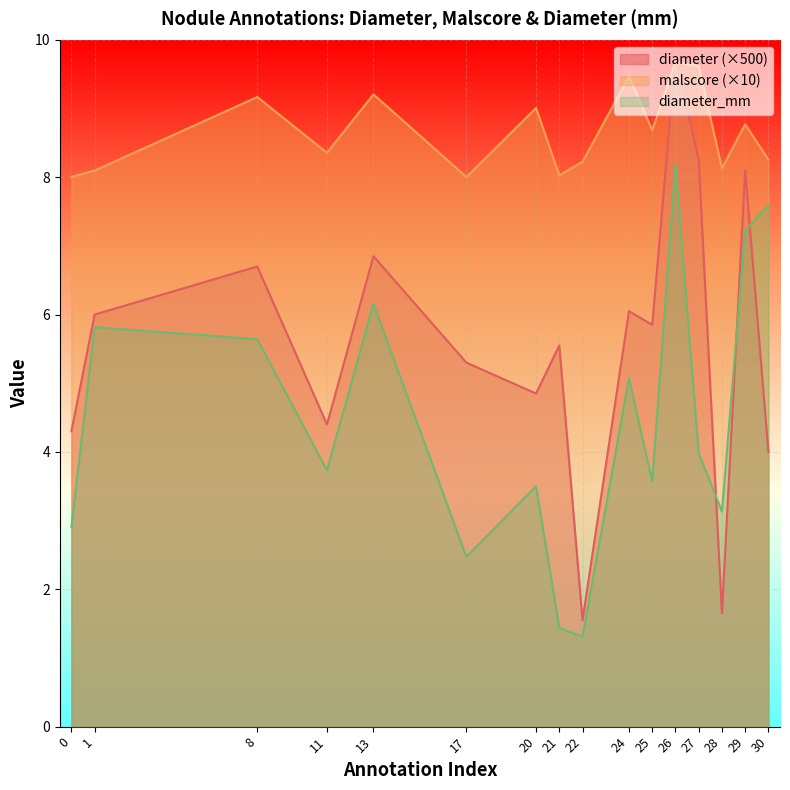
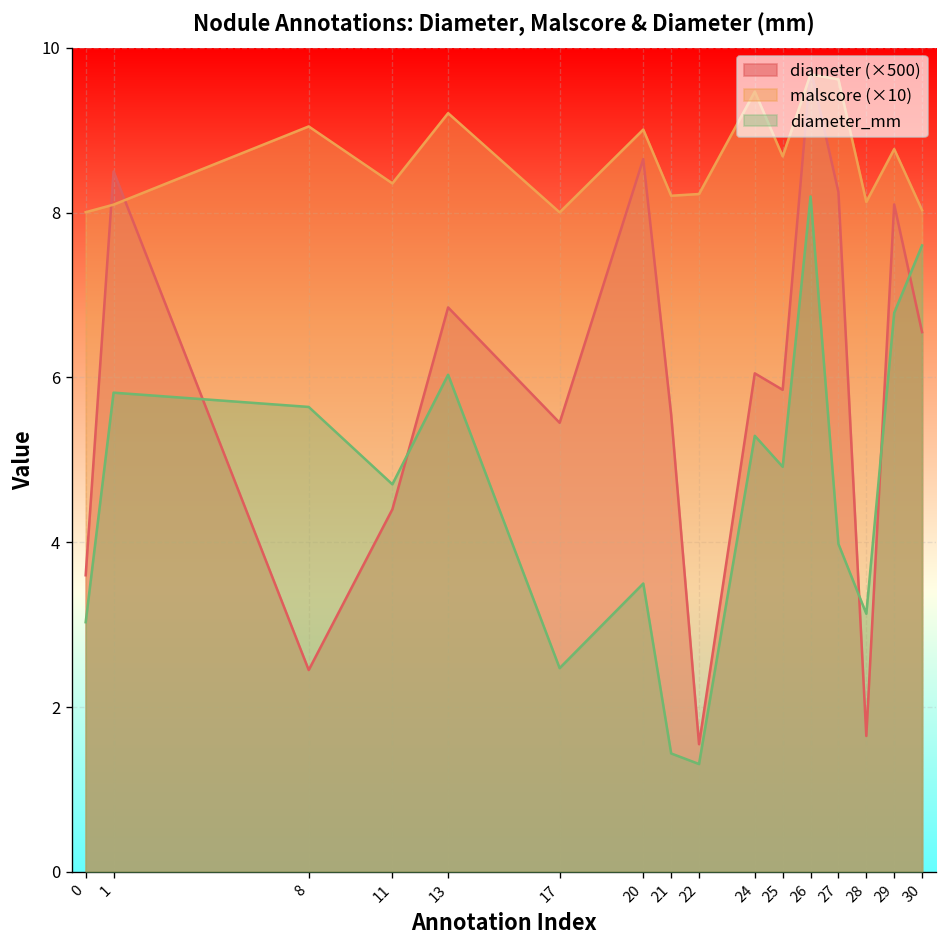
diameter (×500), 0: 4.3 -> 3.6
diameter_mm, 0: 2.9 -> 3.0
diameter (×500), 1: 6.0 -> 8.5
diameter (×500), 8: 6.7 -> 2.4
malscore (×10), 8: 9.2 -> 9.0
diameter_mm, 11: 3.7 -> 4.7
diameter_mm, 13: 6.2 -> 6.0
diameter (×500), 17: 5.3 -> 5.5
diameter (×500), 20: 4.9 -> 8.7
malscore (×10), 21: 8.0 -> 8.2
diameter_mm, 24: 5.1 -> 5.3
diameter_mm, 25: 3.6 -> 4.9
diameter_mm, 29: 7.2 -> 6.8
diameter (×500), 30: 4.0 -> 6.6
malscore (×10), 30: 8.3 -> 8.0
